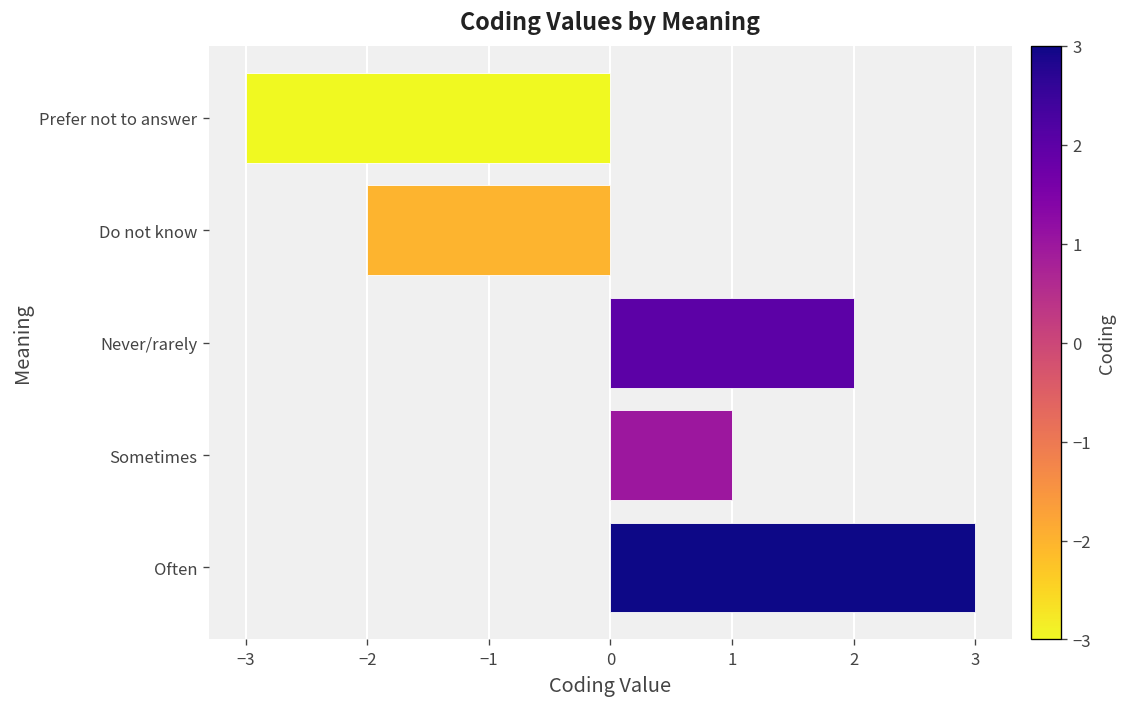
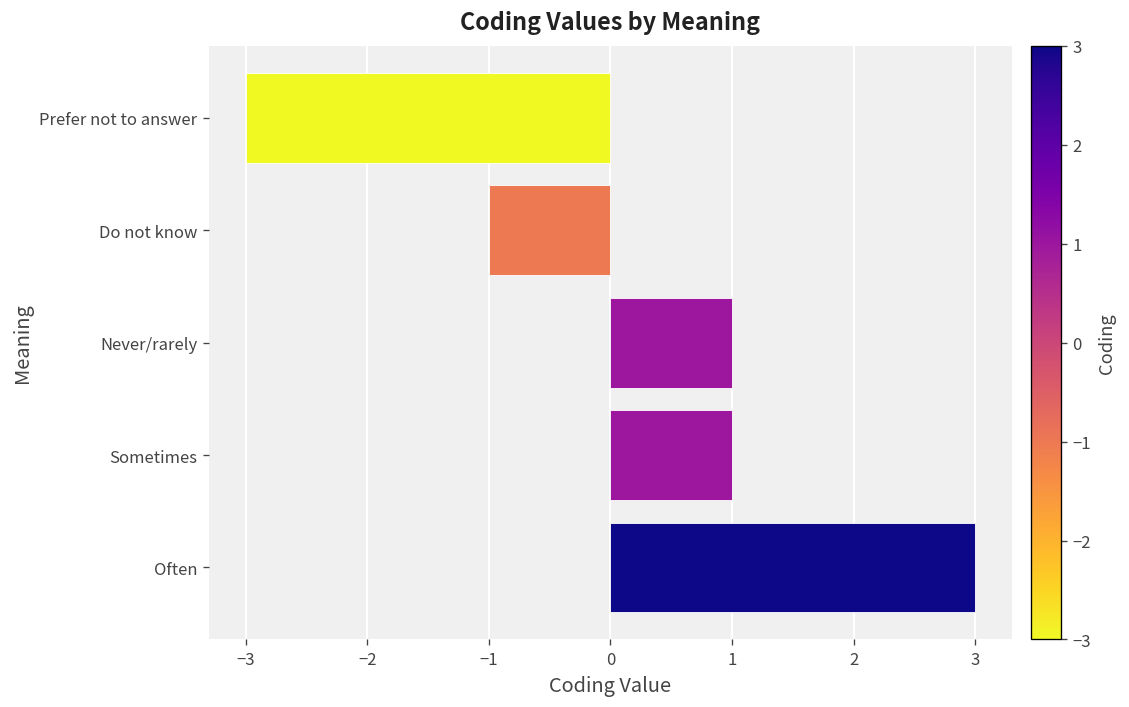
Do not know: -2 -> -1
Never/rarely: 2 -> 1
